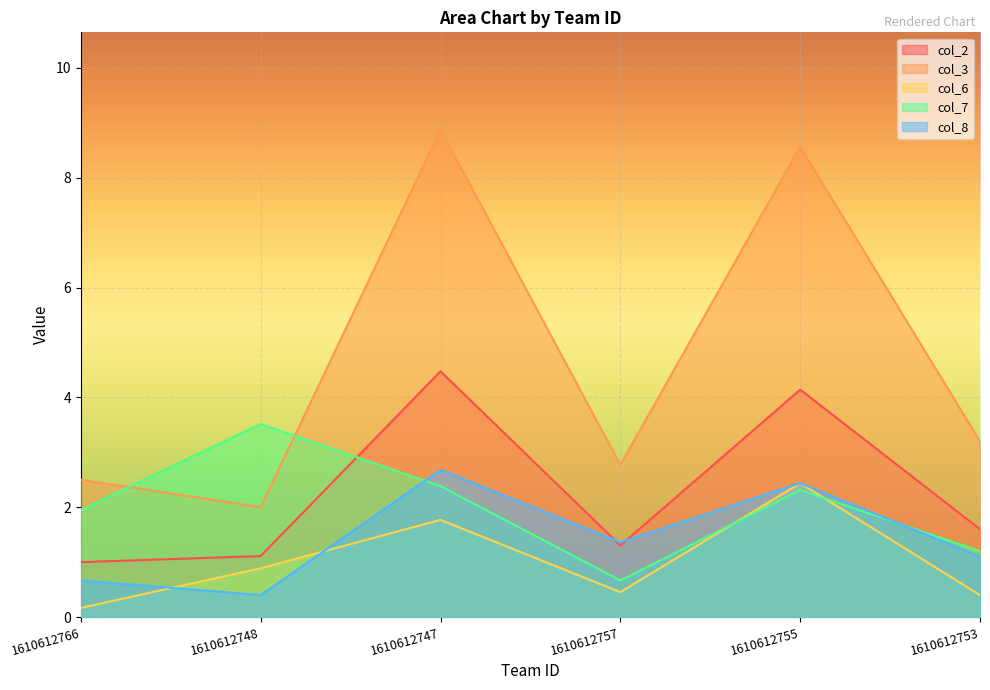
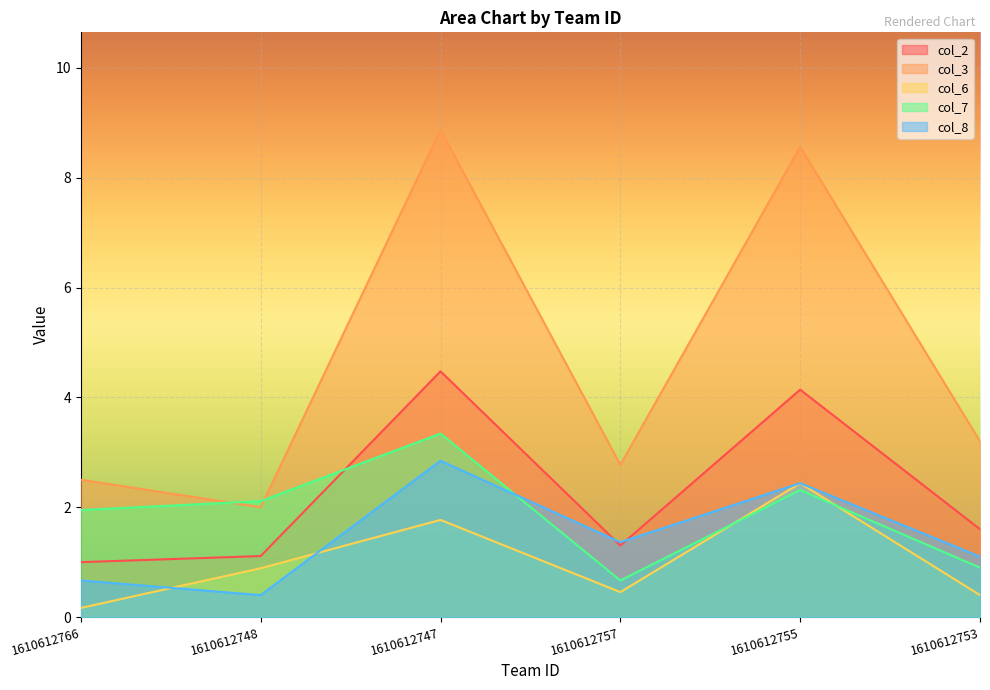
col_7, 1610612748: 3.5 -> 2.1
col_7, 1610612747: 2.4 -> 3.3
col_8, 1610612747: 2.7 -> 2.8
col_7, 1610612753: 1.2 -> 0.9
